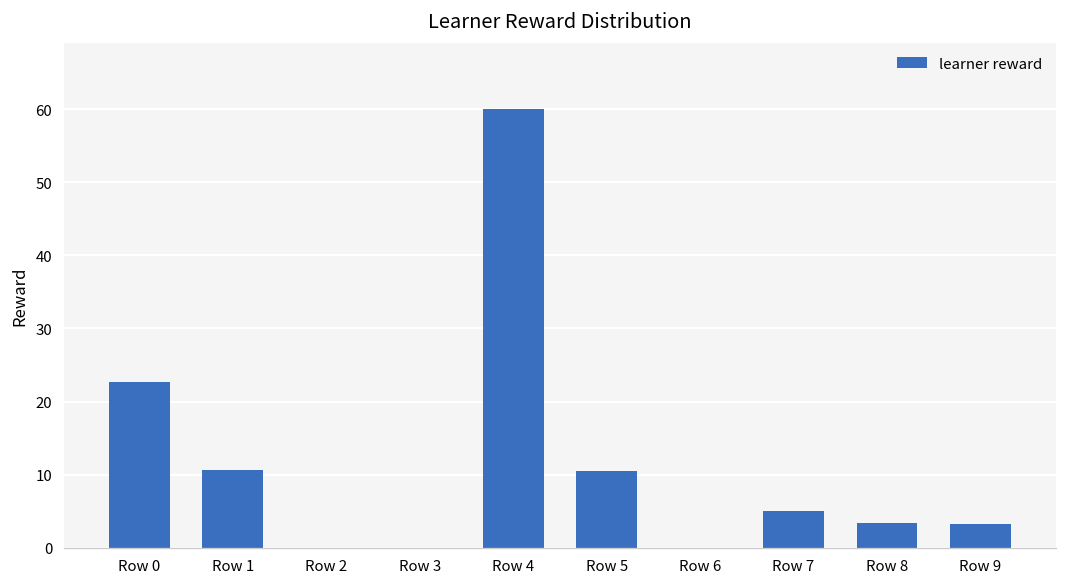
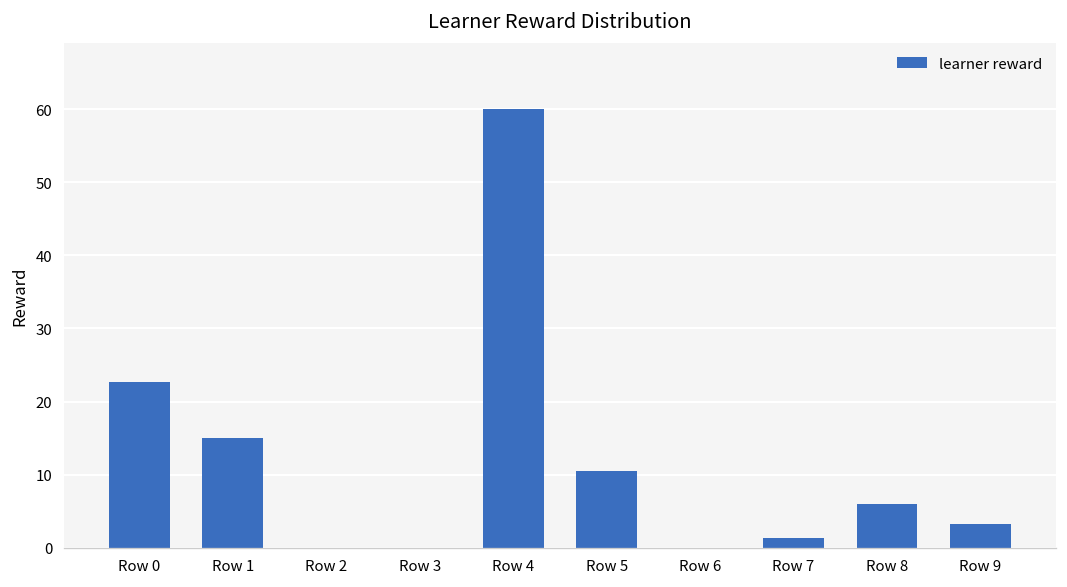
Row 1: 11 -> 15
Row 7: 5 -> 1
Row 8: 3 -> 6
